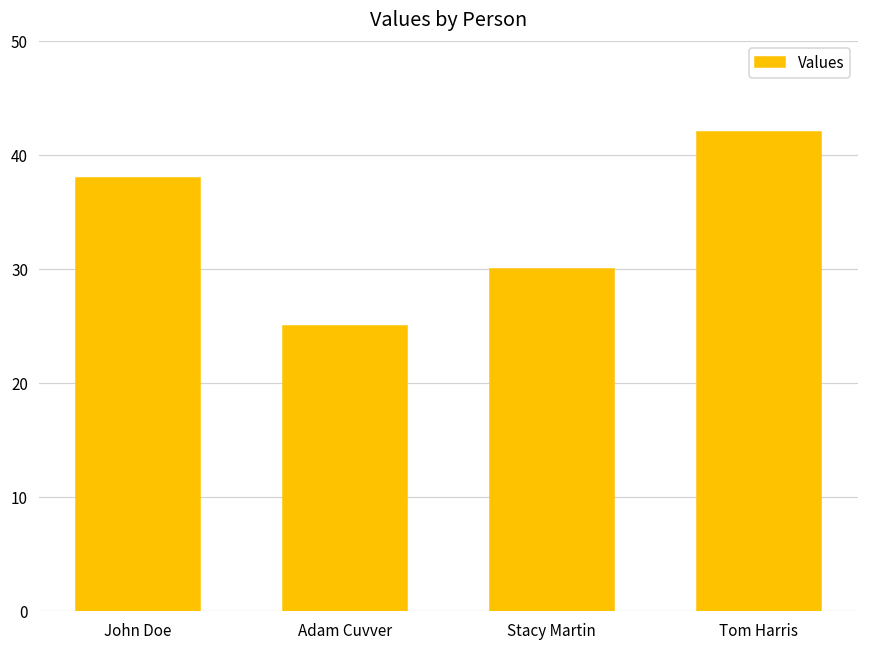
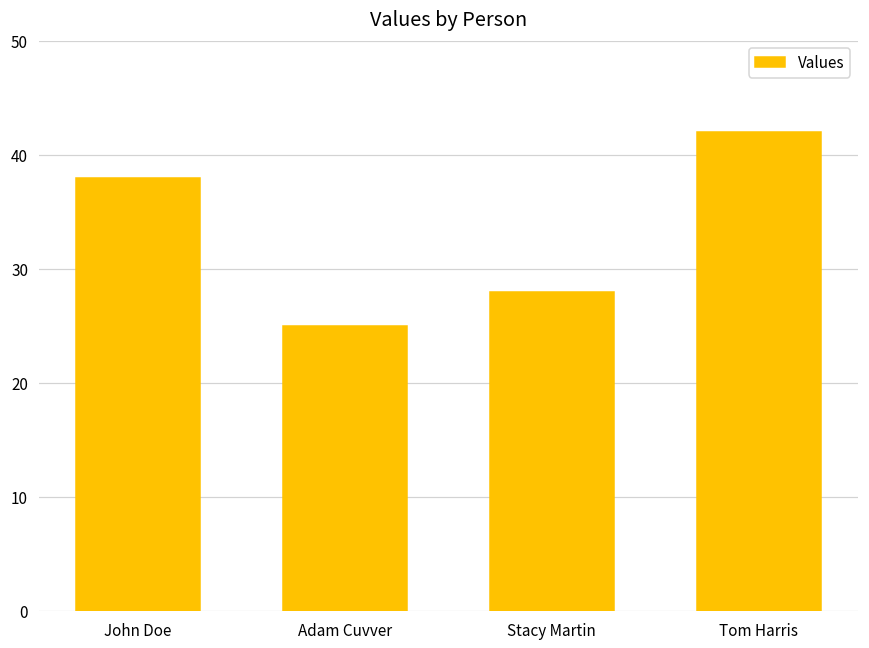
Stacy Martin: 30 -> 28
